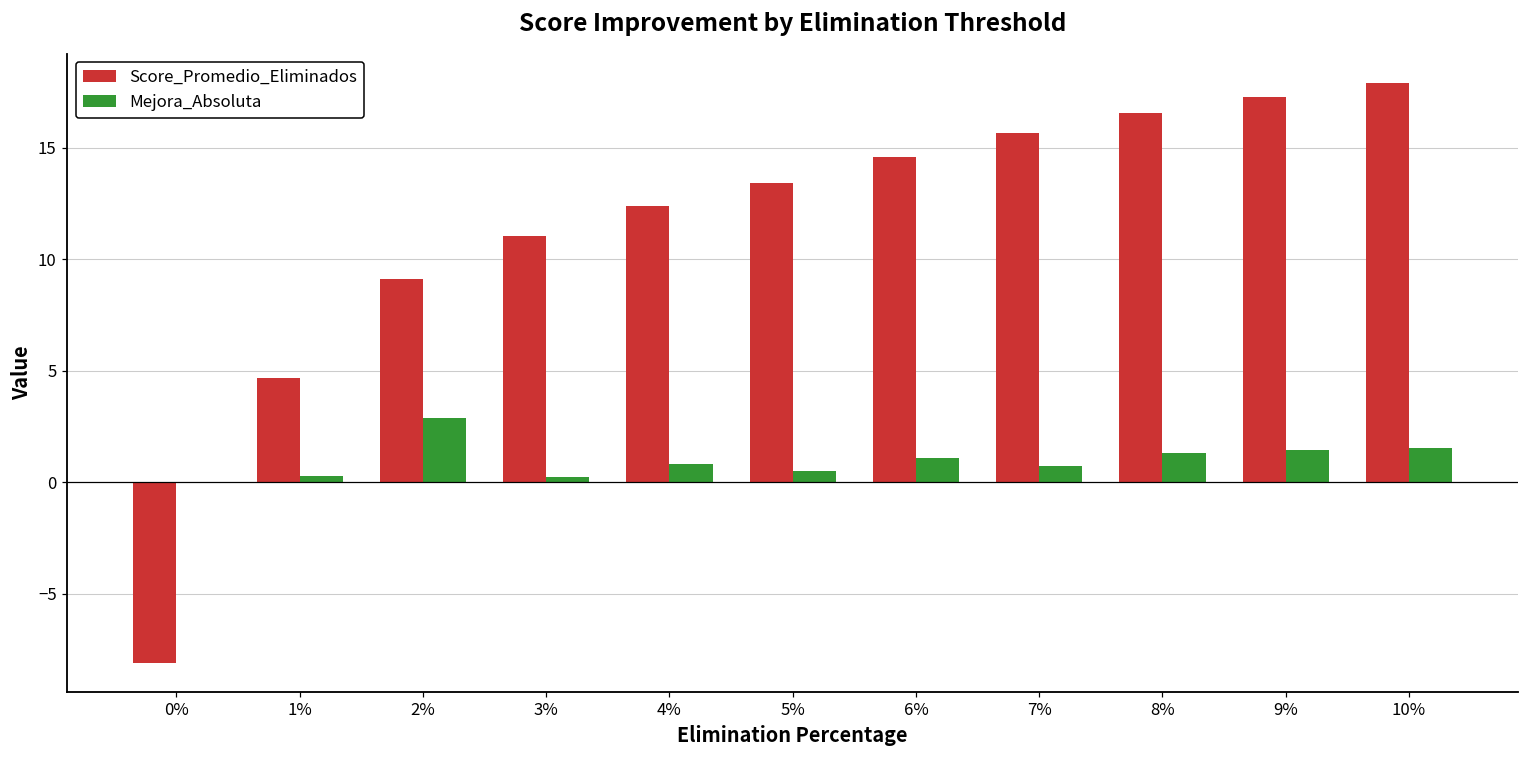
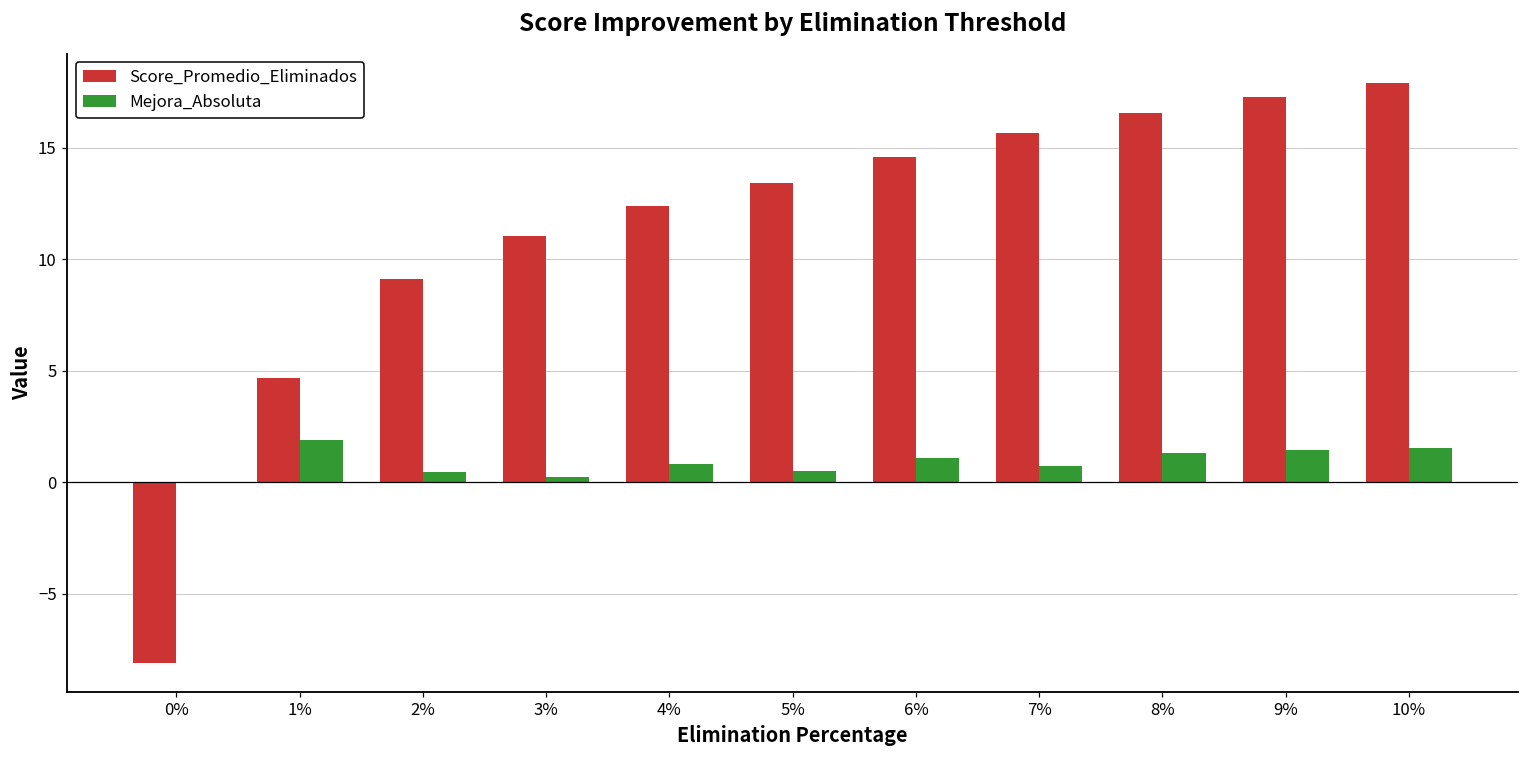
Mejora_Absoluta, 1%: 0.3 -> 1.9
Mejora_Absoluta, 2%: 2.9 -> 0.5
